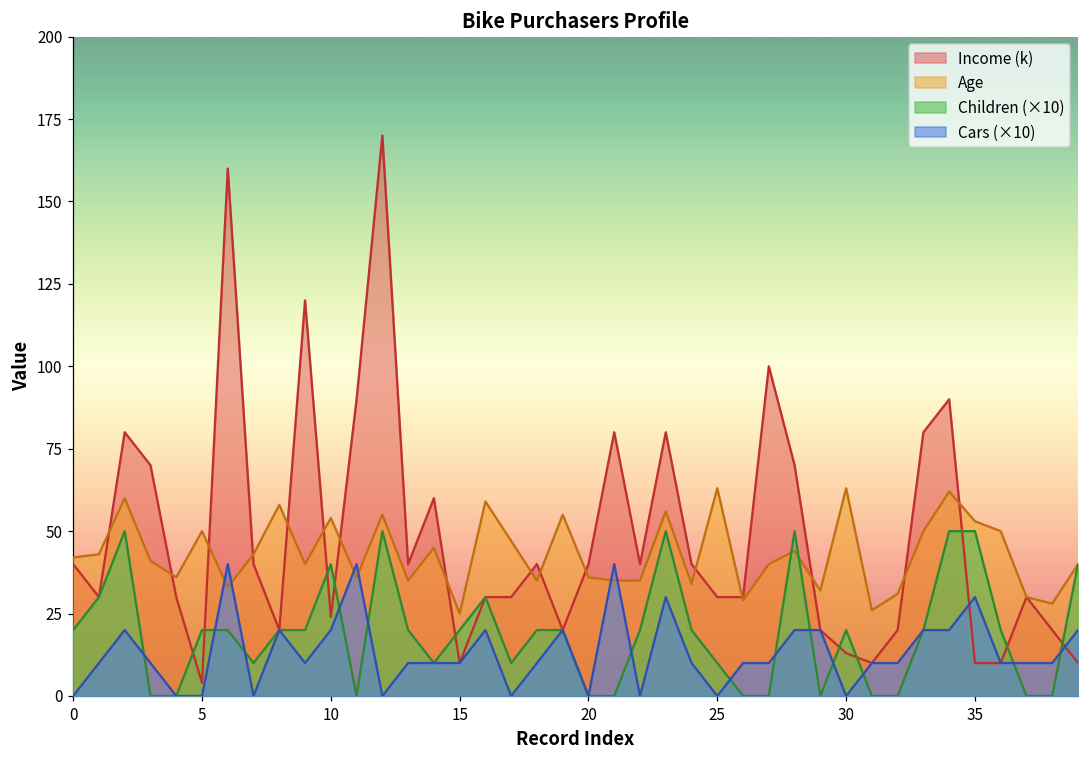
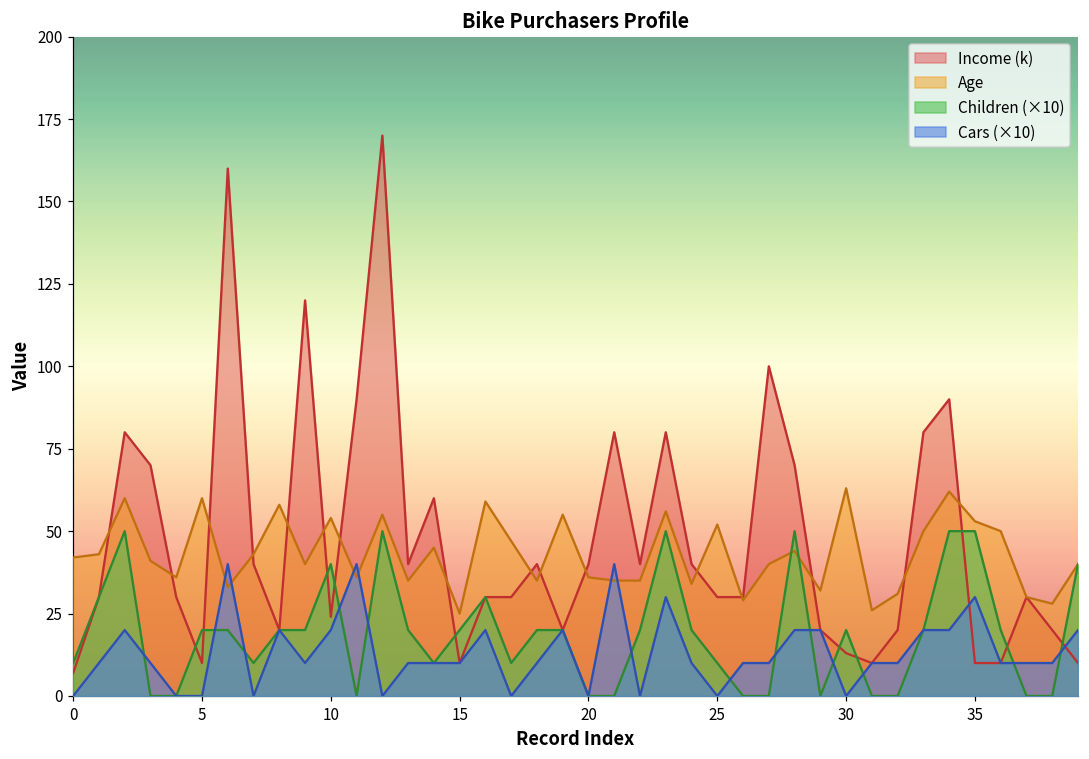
Income (k), 0: 40 -> 7
Children (×10), 0: 20 -> 10
Income (k), 5: 4 -> 10
Age, 5: 50 -> 60
Age, 25: 63 -> 52
